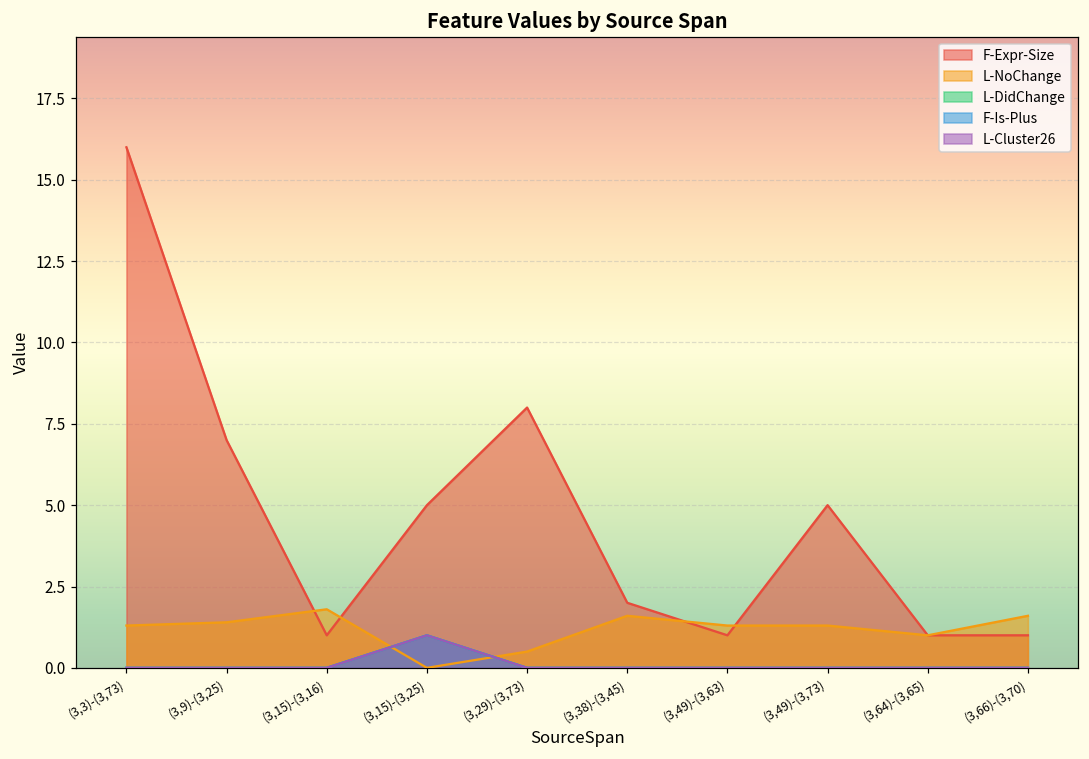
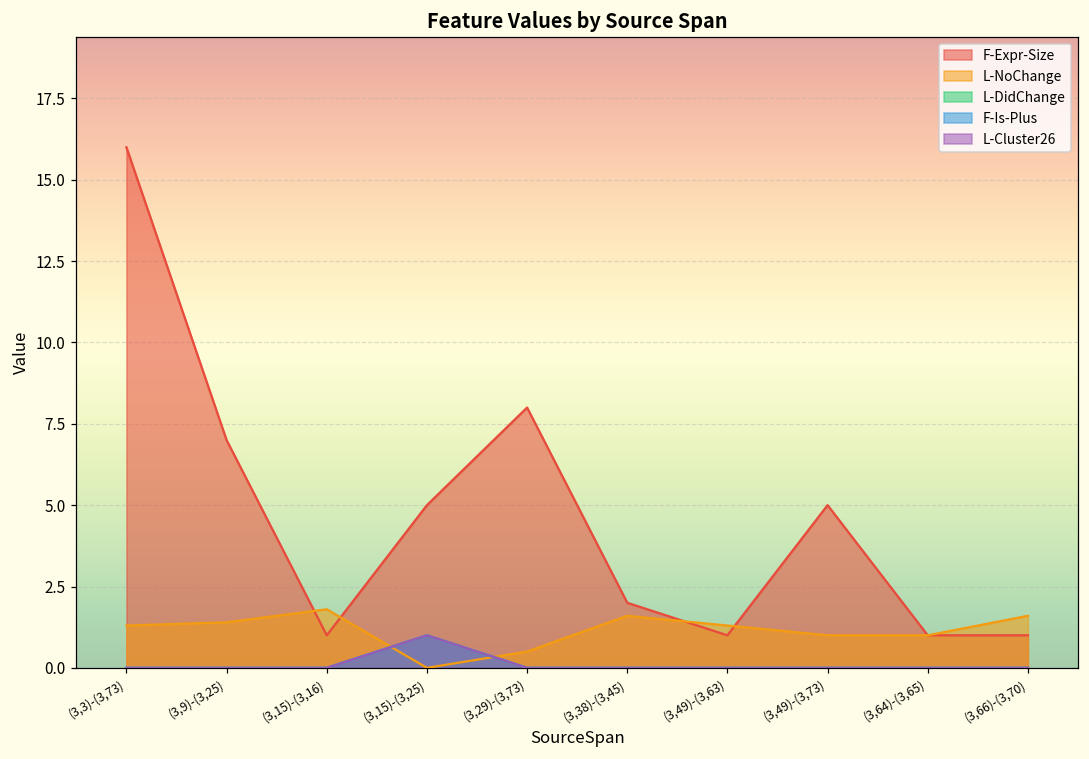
L-NoChange, (3,49)-(3,73): 1.3 -> 1.0
